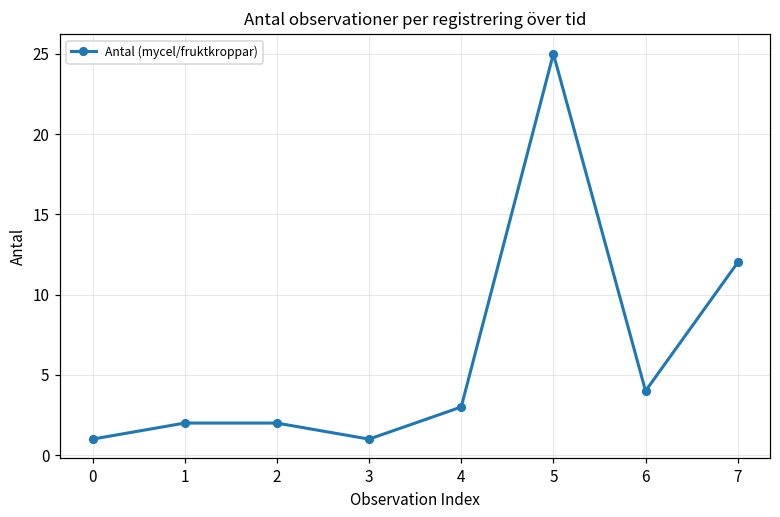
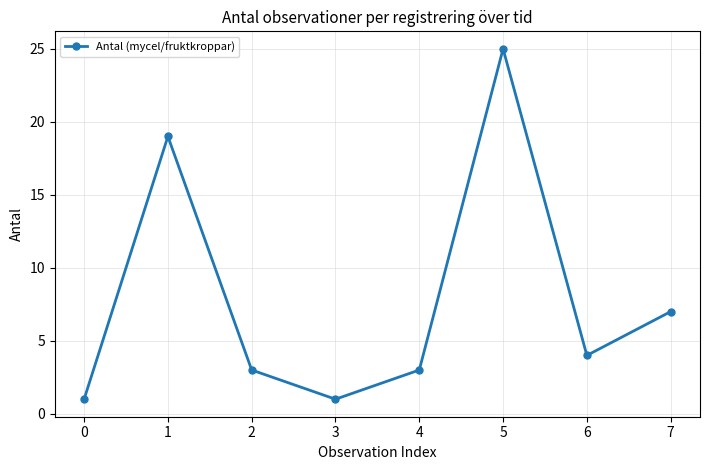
1: 2 -> 19
2: 2 -> 3
7: 12 -> 7
